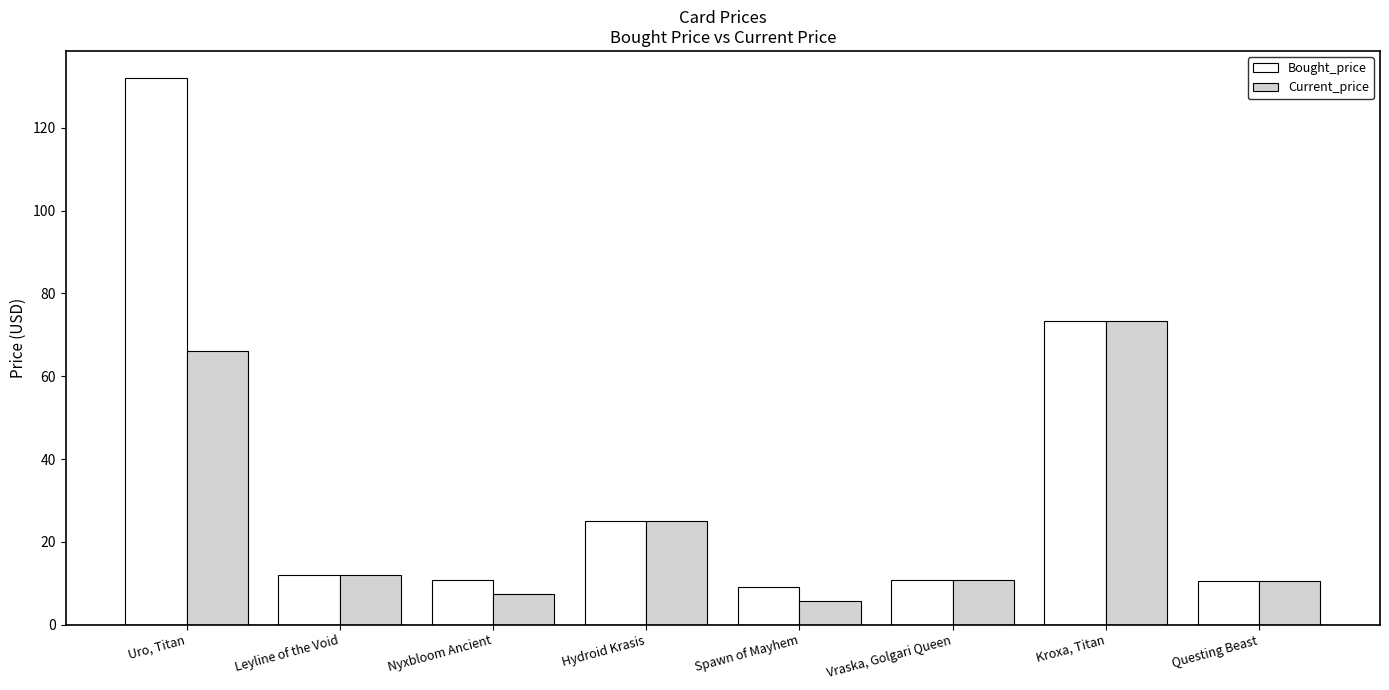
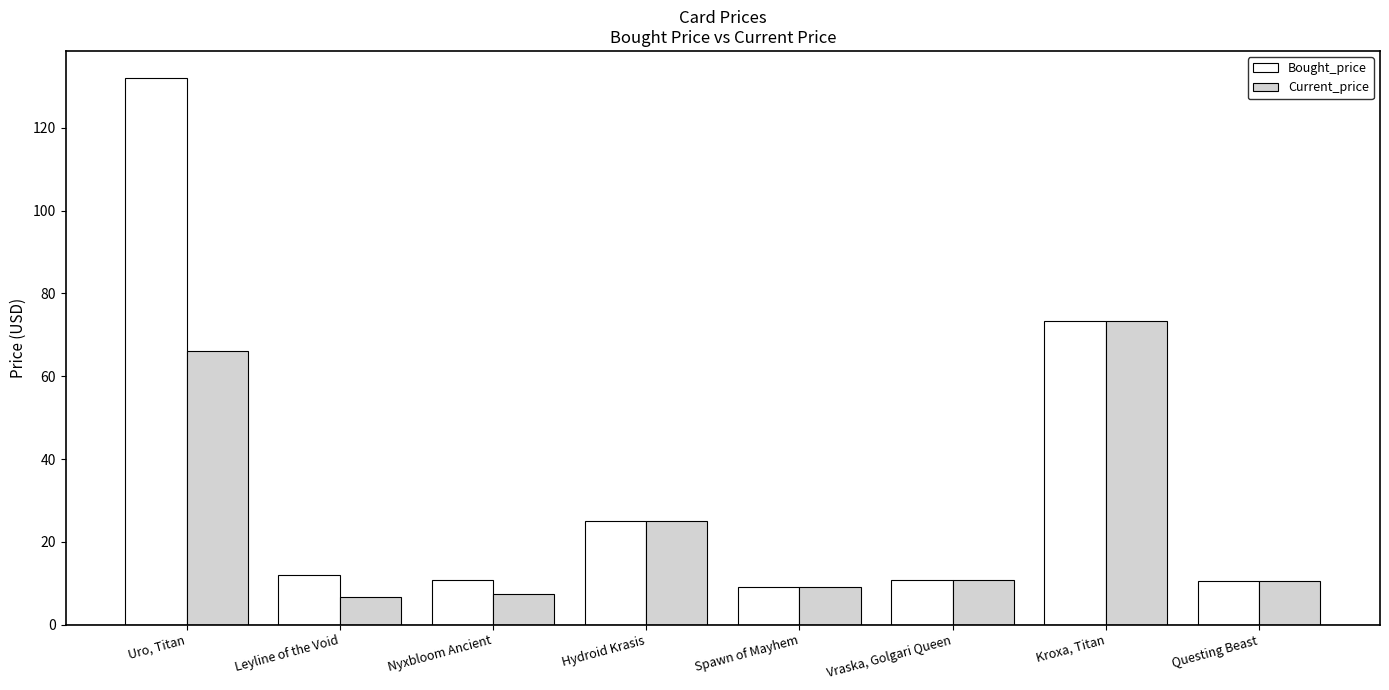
Current_price, Leyline of the Void: 12 -> 7
Current_price, Spawn of Mayhem: 6 -> 9
